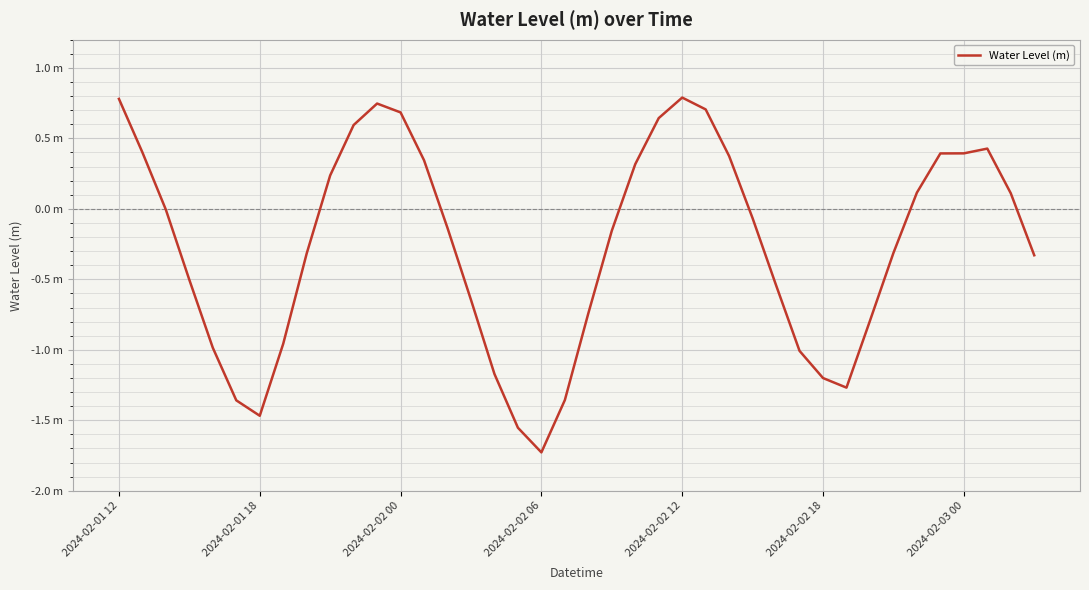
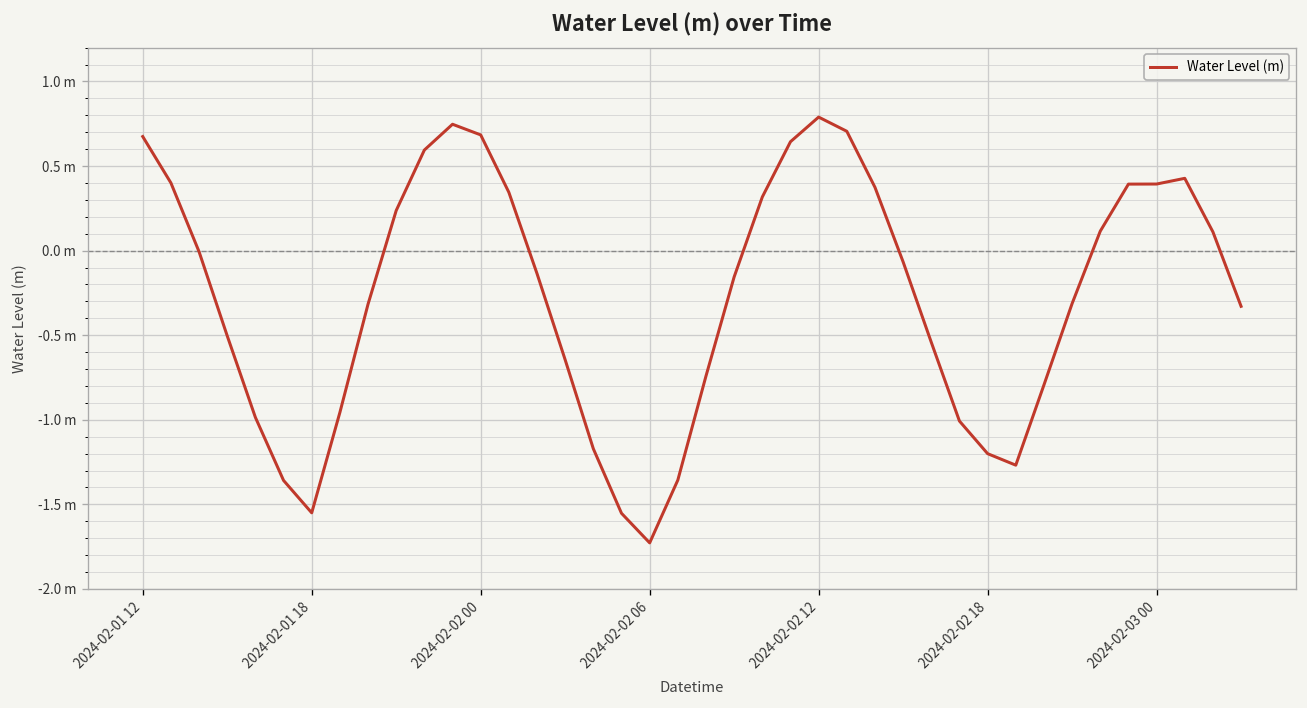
2024-02-01 12: 0.78 m -> 0.67 m
2024-02-01 18: -1.47 m -> -1.55 m
